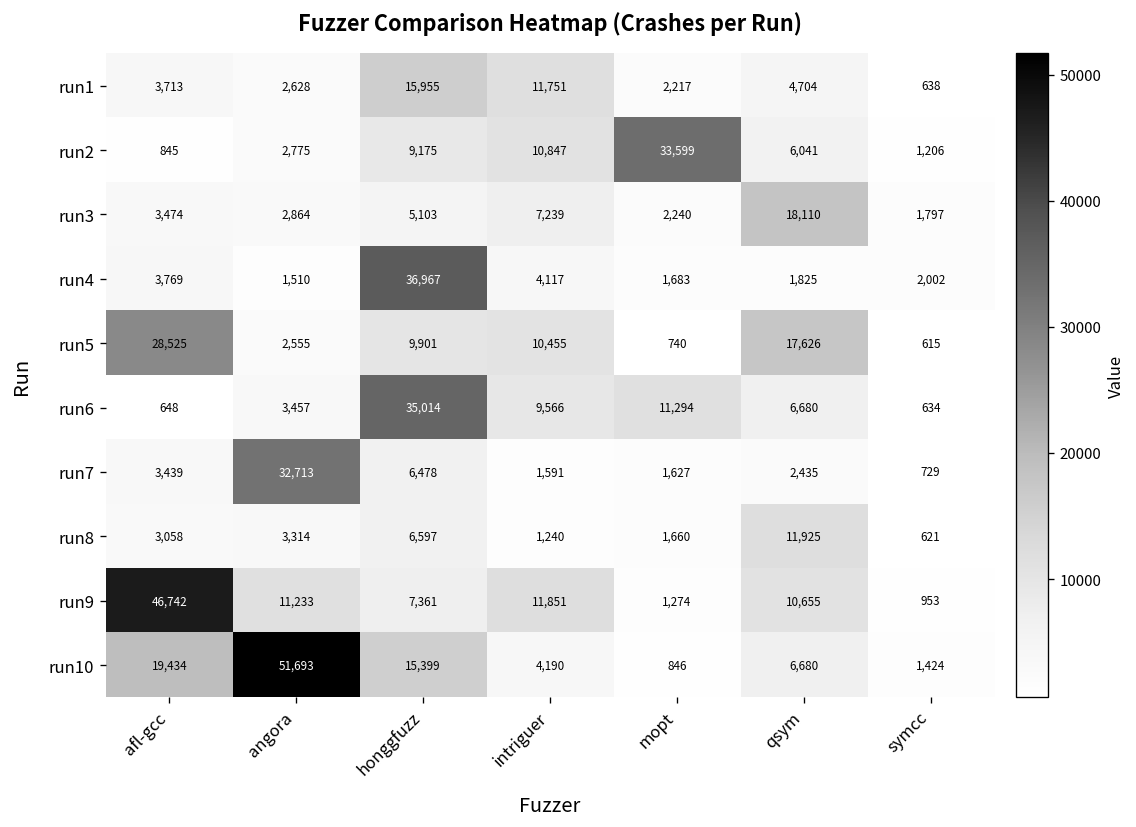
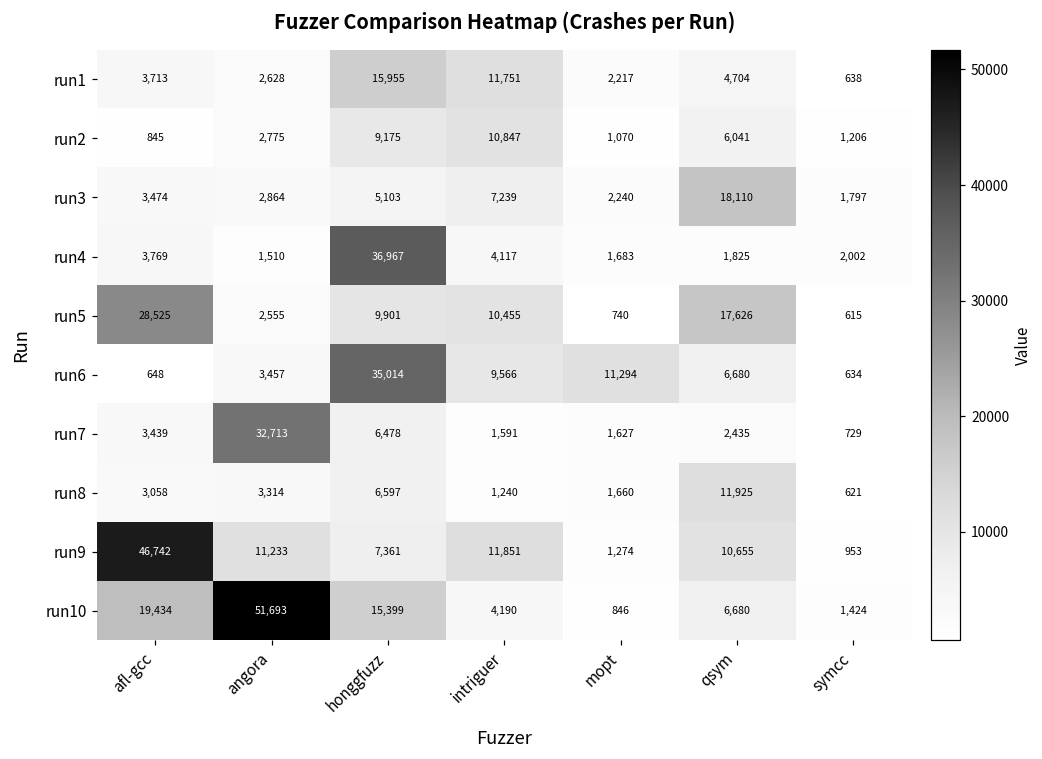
run2, mopt: 33,599 -> 1,070
